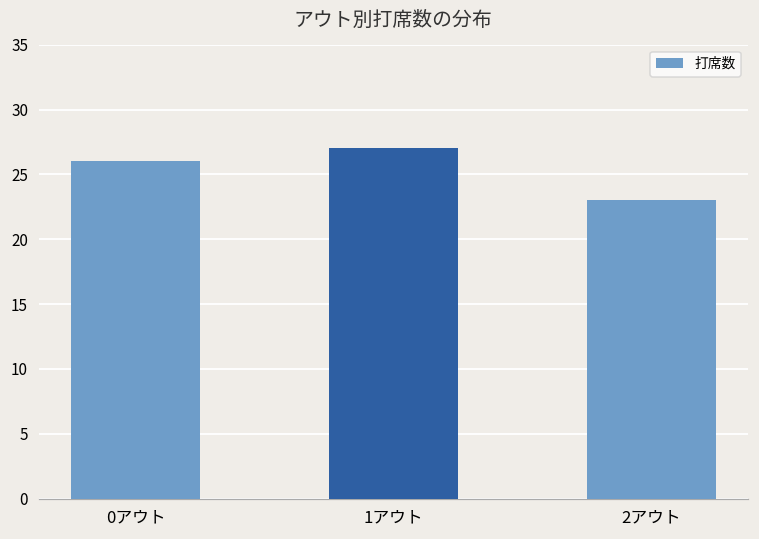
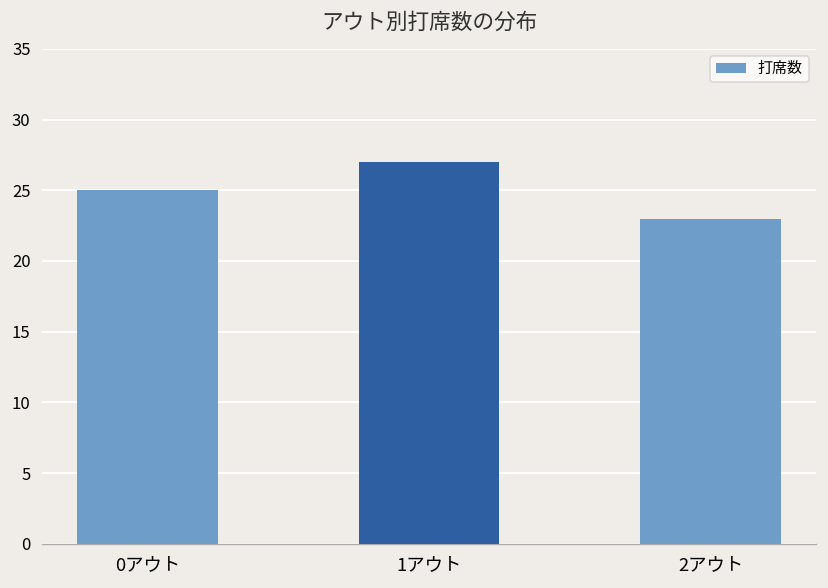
0アウト: 26 -> 25
